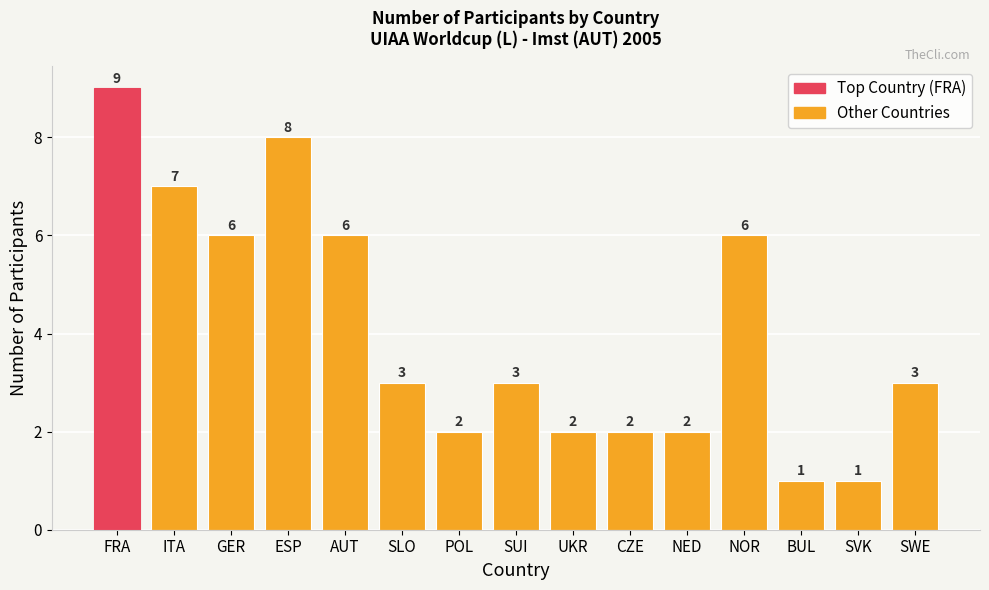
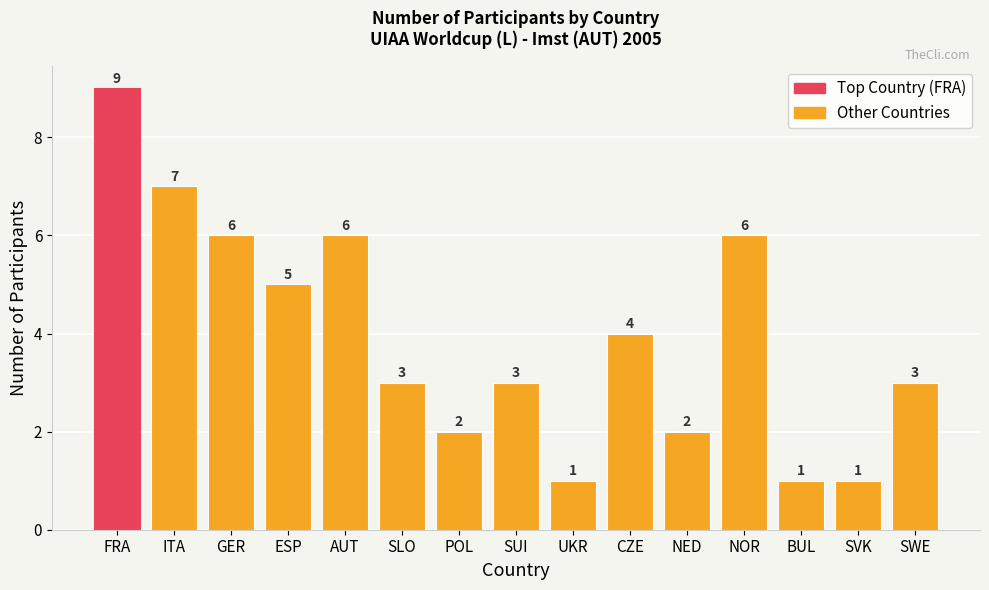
ESP: 8 -> 5
UKR: 2 -> 1
CZE: 2 -> 4
